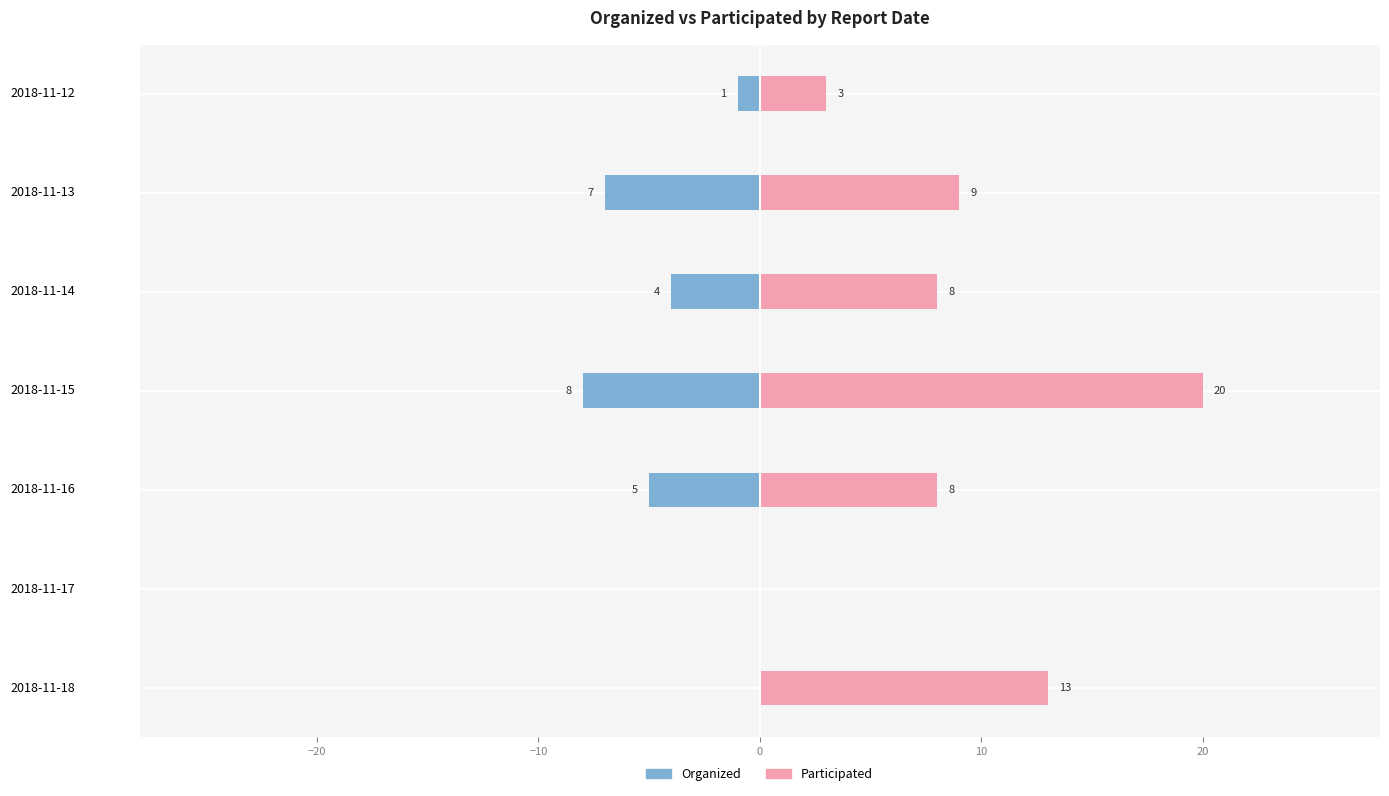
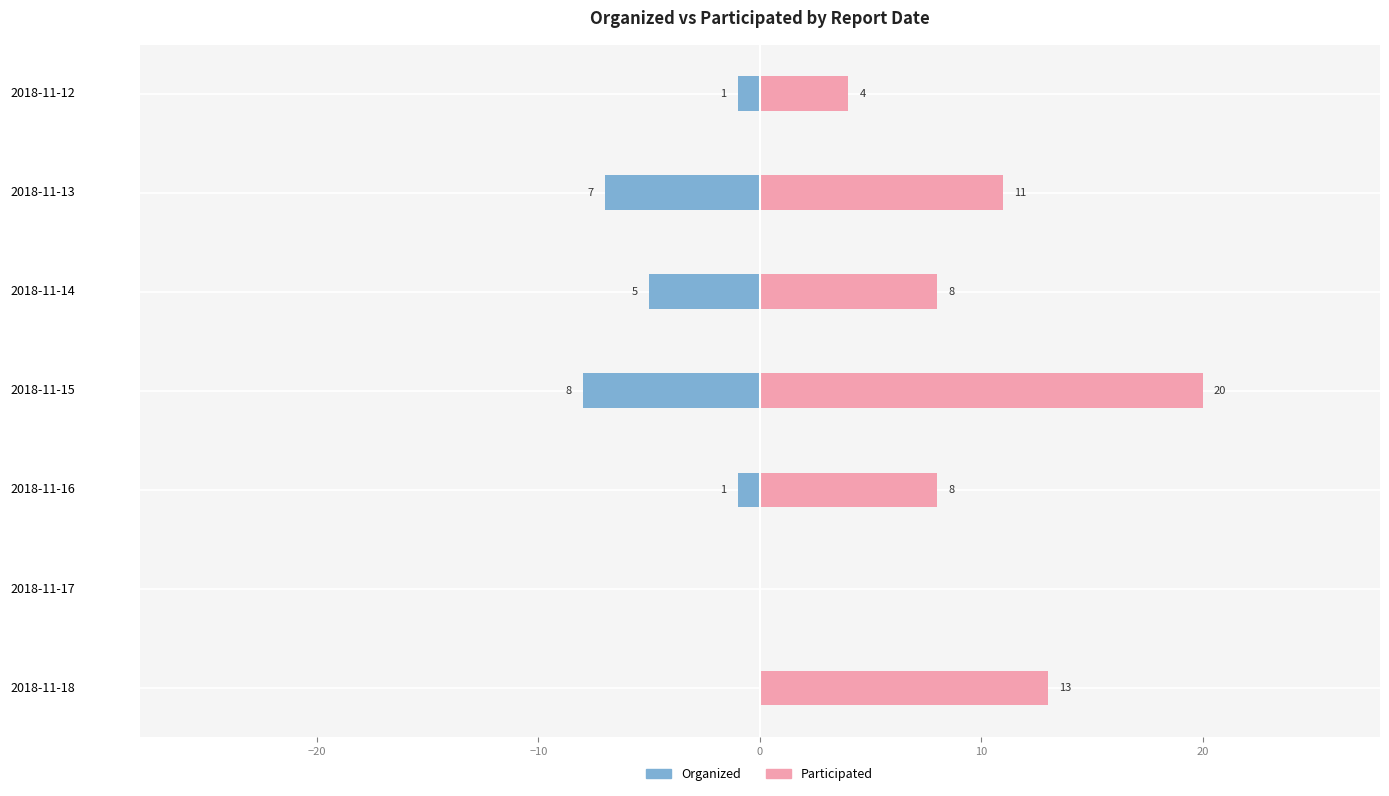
Participated, 2018-11-12: 3 -> 4
Participated, 2018-11-13: 9 -> 11
Organized, 2018-11-14: 4 -> 5
Organized, 2018-11-16: 5 -> 1
